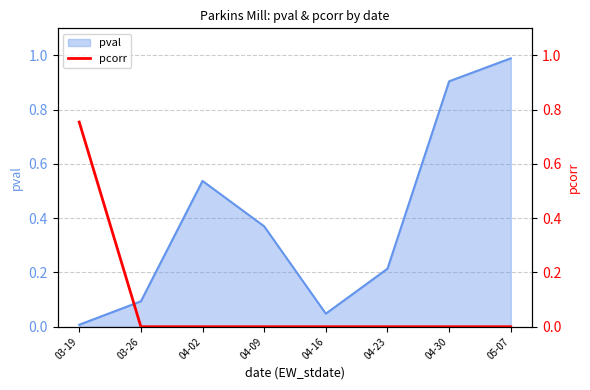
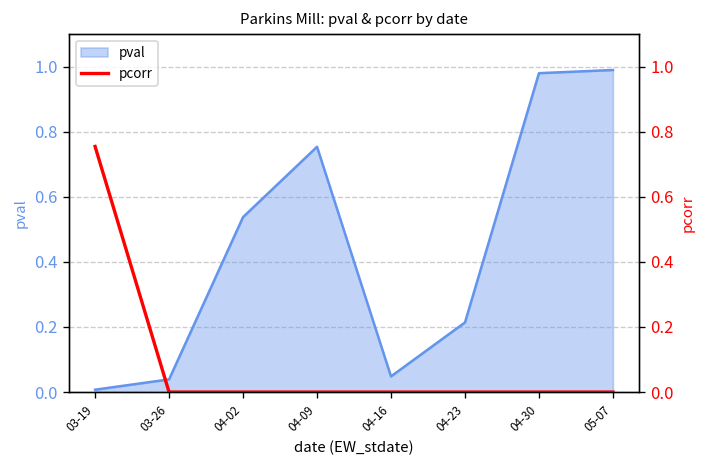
pval, 03-26: 0.09 -> 0.04
pval, 04-09: 0.37 -> 0.75
pval, 04-30: 0.90 -> 0.98
